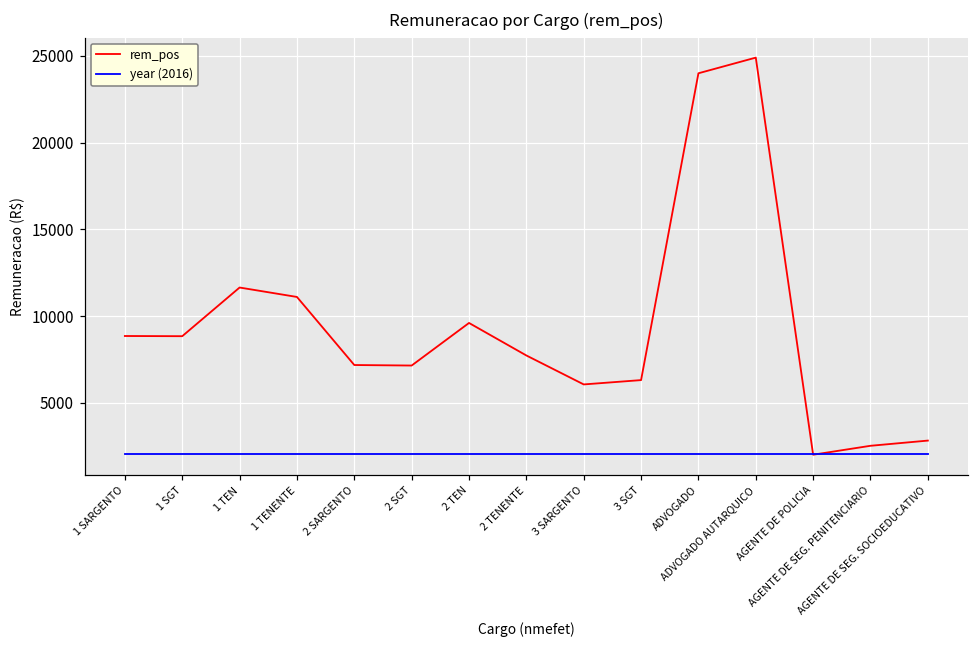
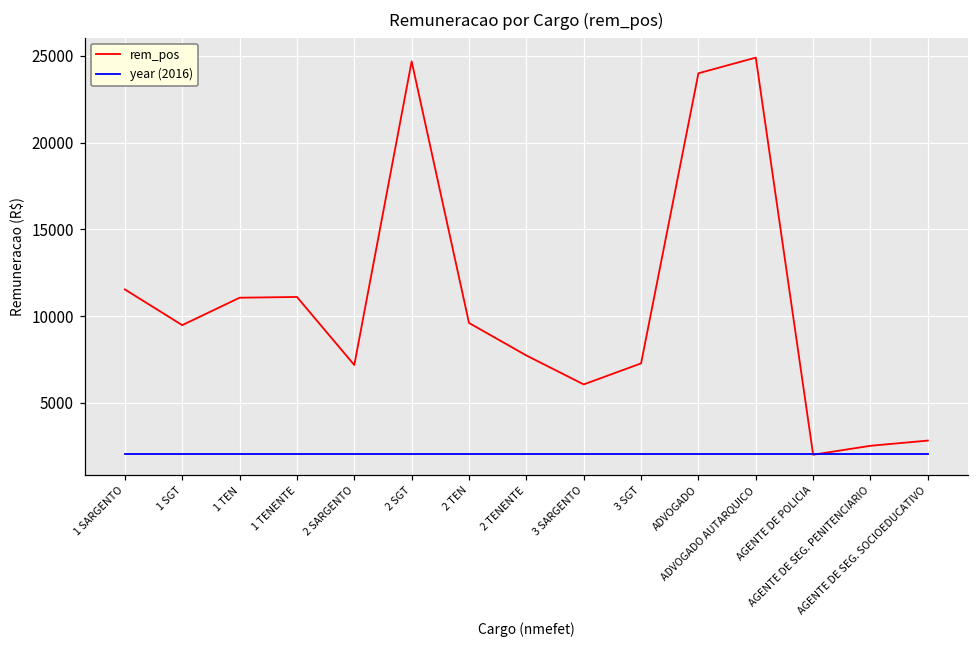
rem_pos, 1 SARGENTO: 8800 -> 11500
rem_pos, 1 SGT: 8800 -> 9500
rem_pos, 1 TEN: 11600 -> 11100
rem_pos, 2 SGT: 7100 -> 24700
rem_pos, 3 SGT: 6300 -> 7300
